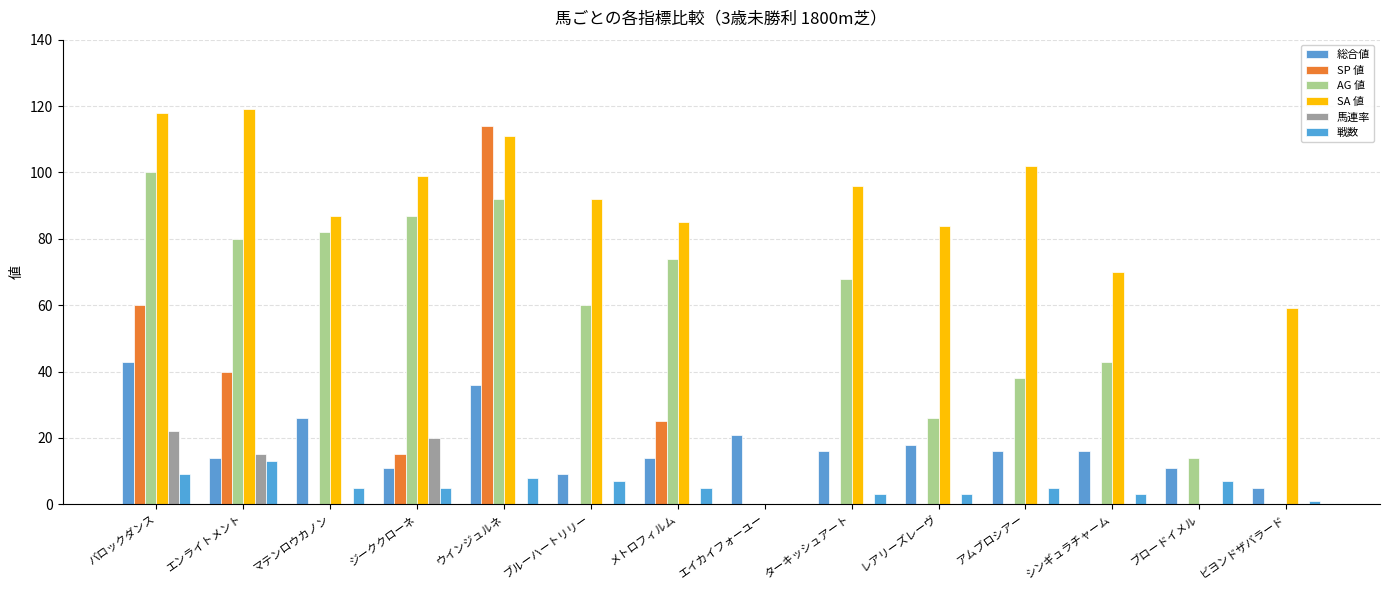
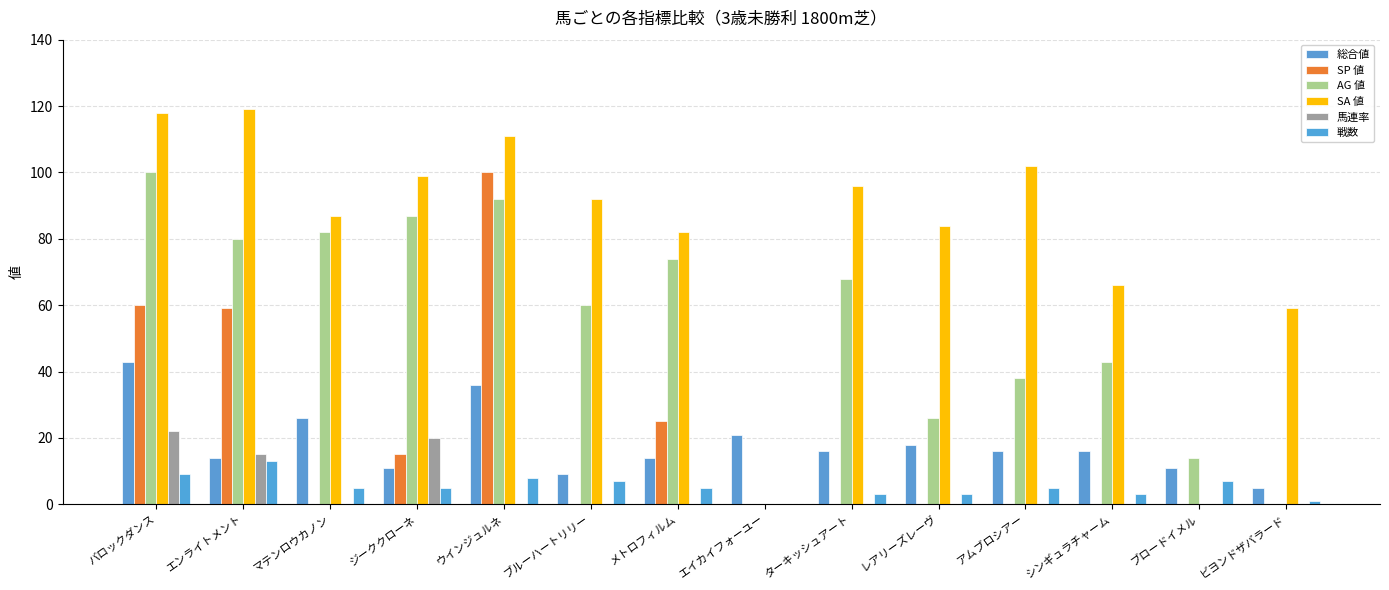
SP 値, エンライトメント: 40 -> 59
SP 値, ウインジュルネ: 114 -> 100
SA 値, メトロフィルム: 85 -> 82
SA 値, シンギュラチャーム: 70 -> 66
